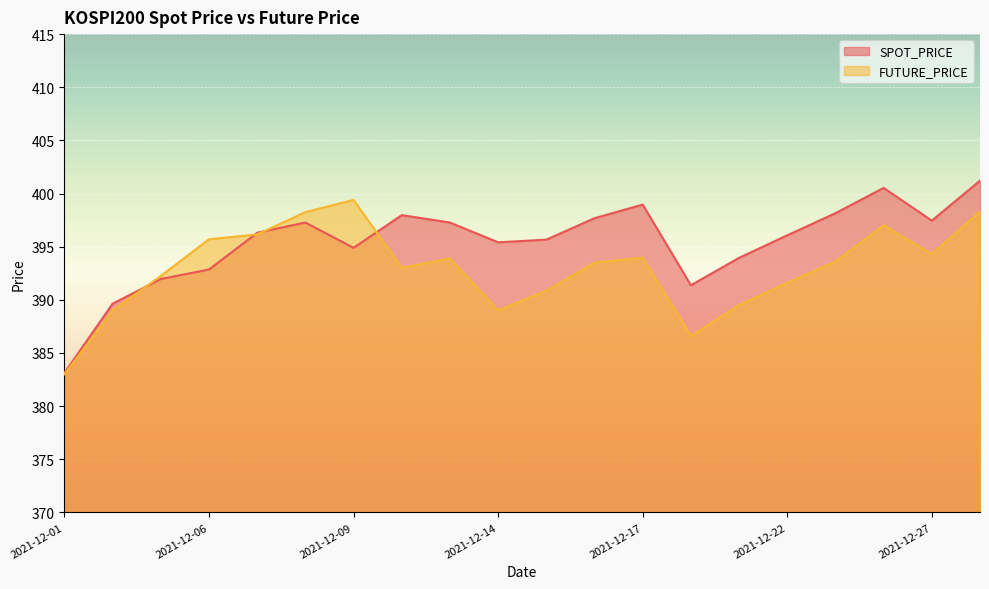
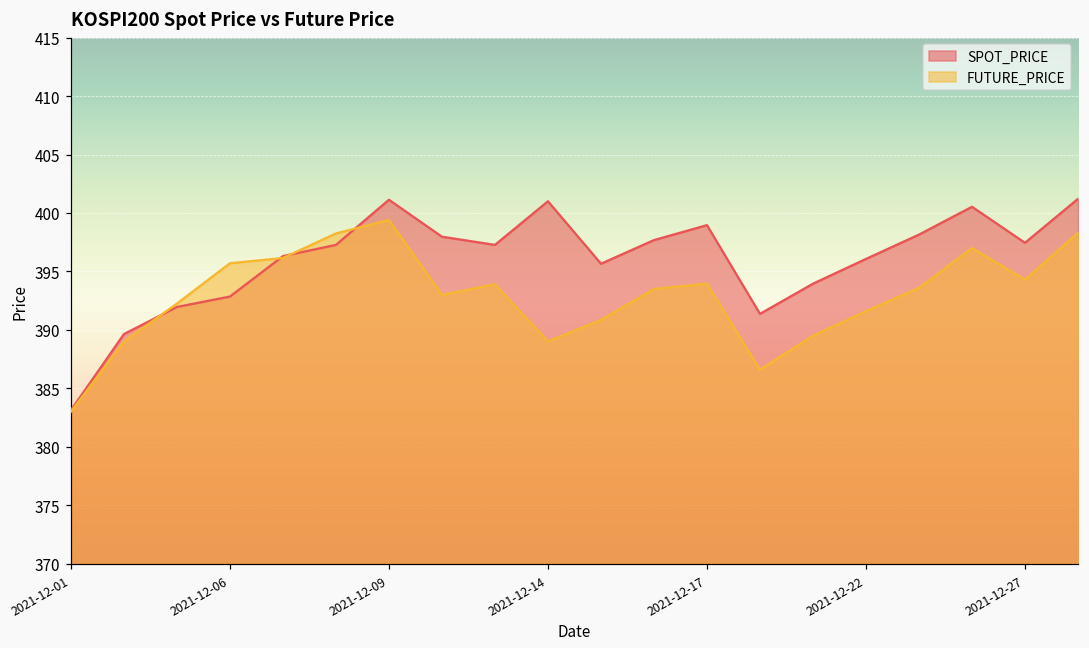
SPOT_PRICE, 2021-12-09: 394.9 -> 401.1
SPOT_PRICE, 2021-12-14: 395.4 -> 401.0
